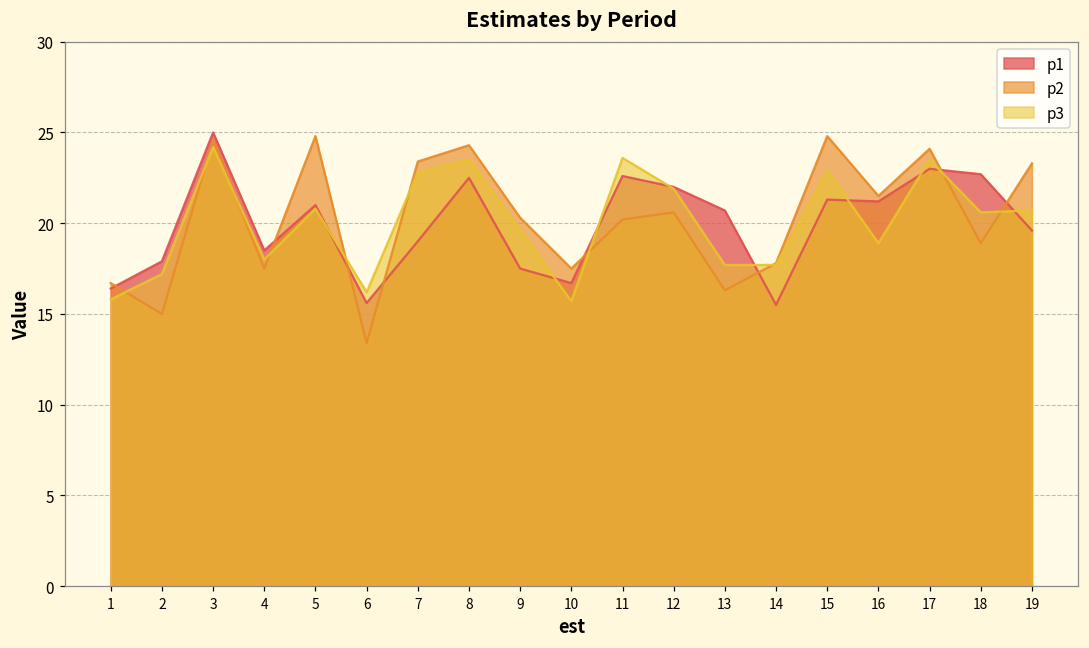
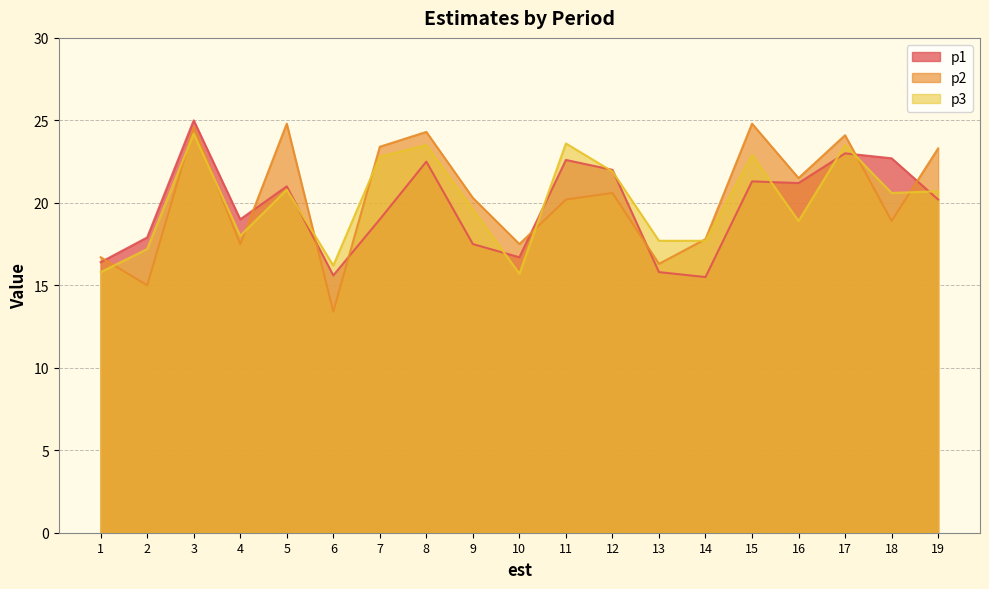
p1, 4: 18.5 -> 19.0
p1, 13: 20.7 -> 15.8
p1, 19: 19.6 -> 20.2
